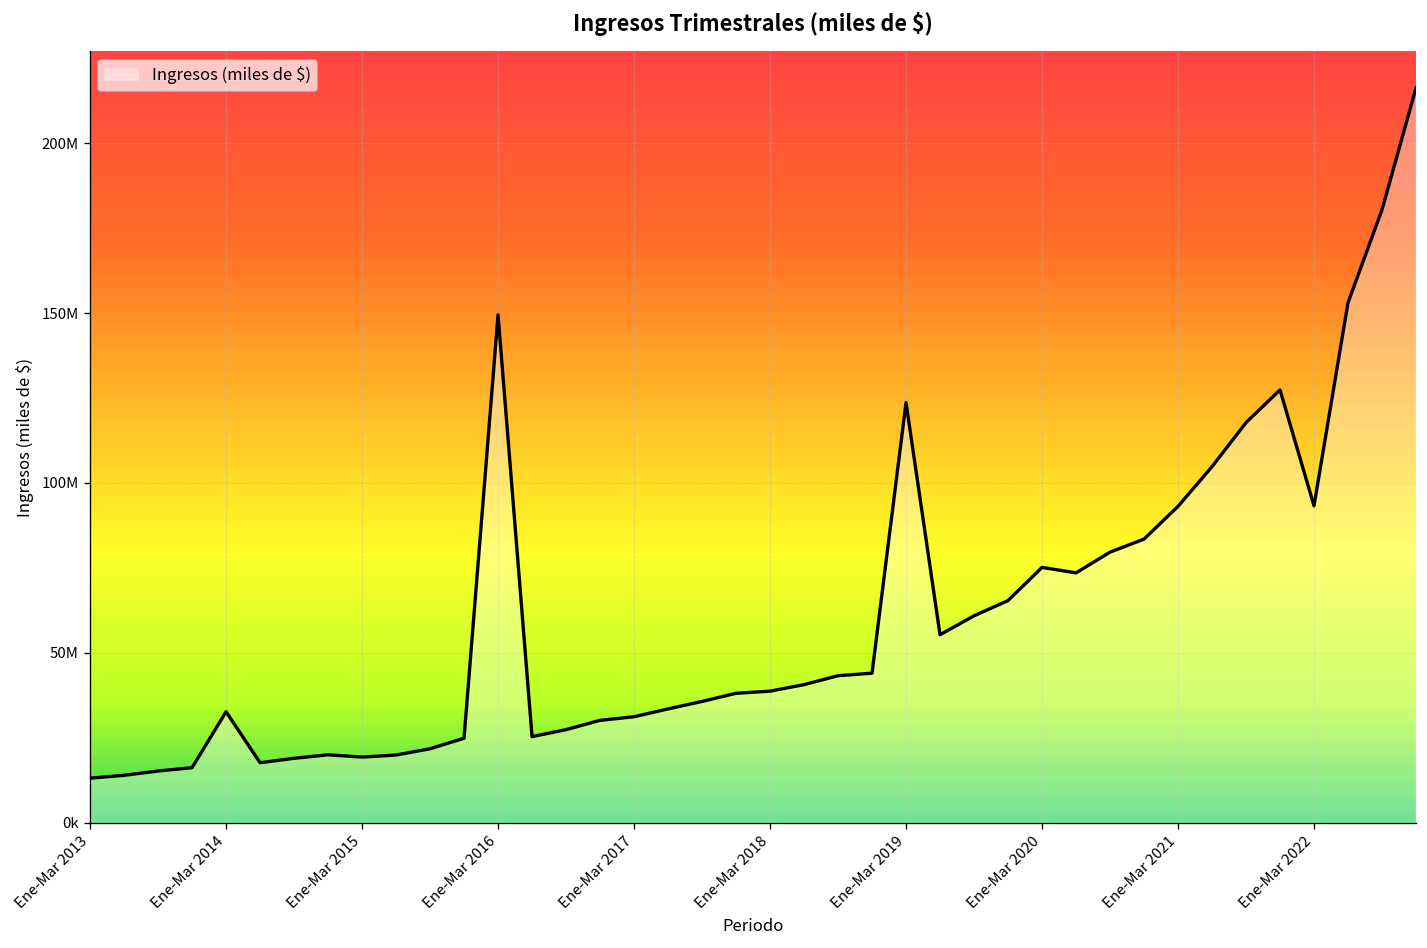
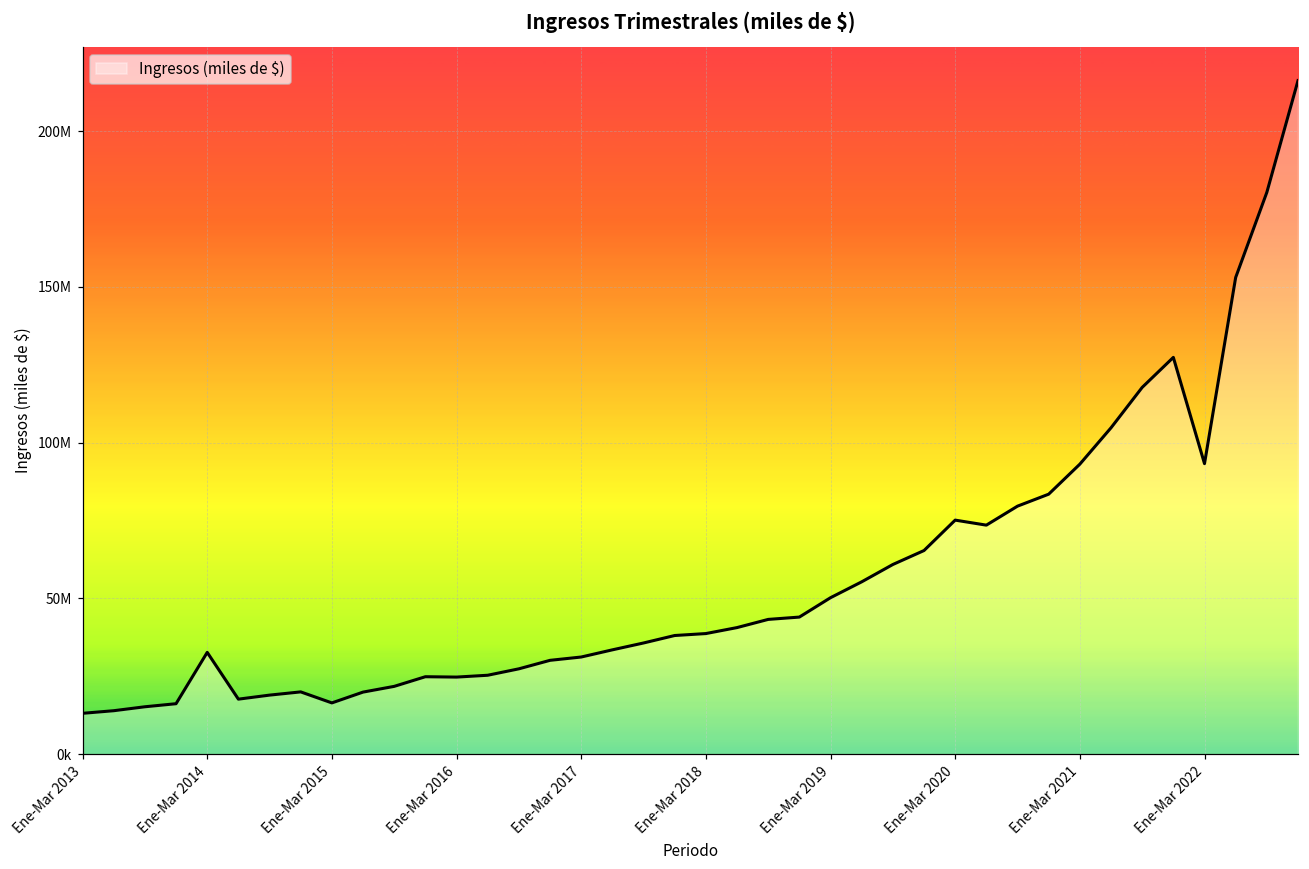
Ene-Mar 2015: 19000000 -> 16000000
Ene-Mar 2016: 149000000 -> 25000000
Ene-Mar 2019: 124000000 -> 50000000
